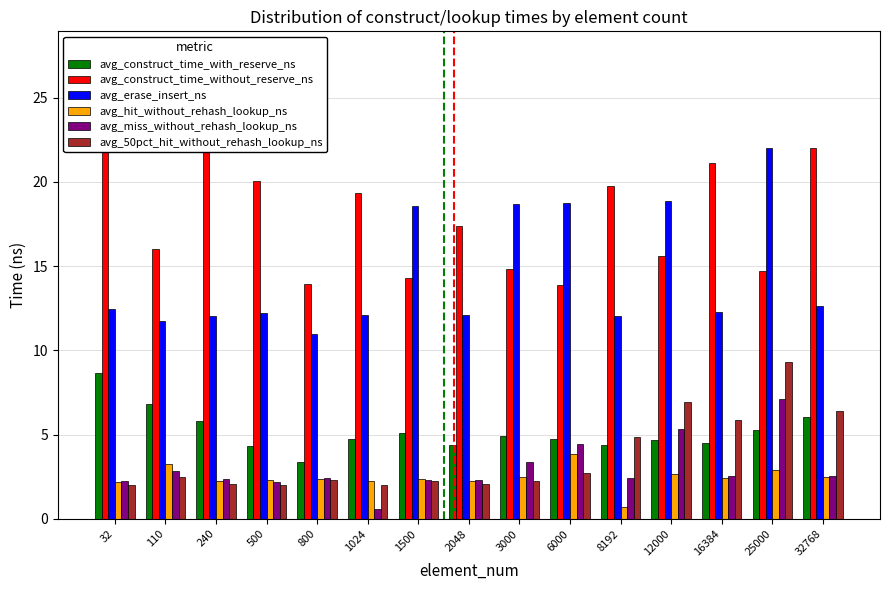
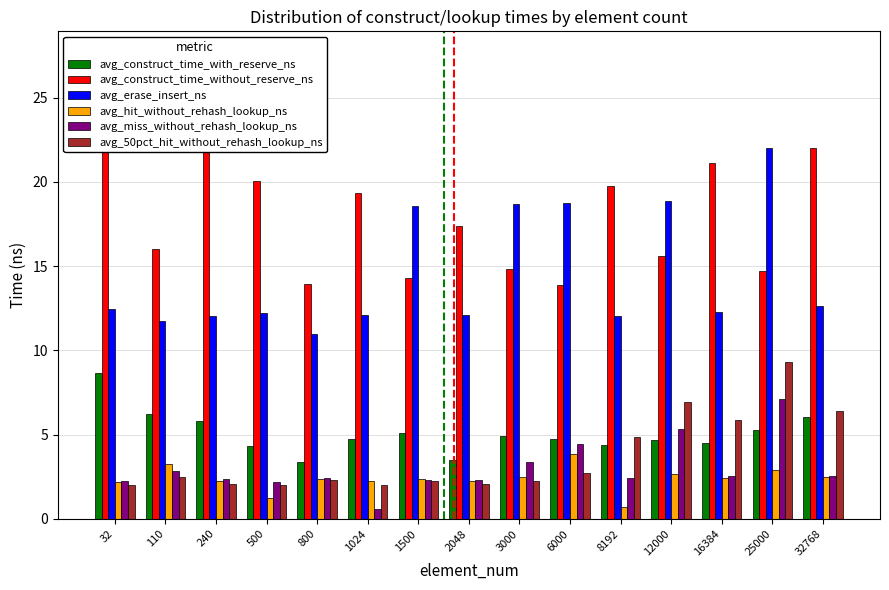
avg_construct_time_with_reserve_ns, 110: 6.8 -> 6.2
avg_hit_without_rehash_lookup_ns, 500: 2.3 -> 1.2
avg_construct_time_with_reserve_ns, 2048: 4.4 -> 3.5
